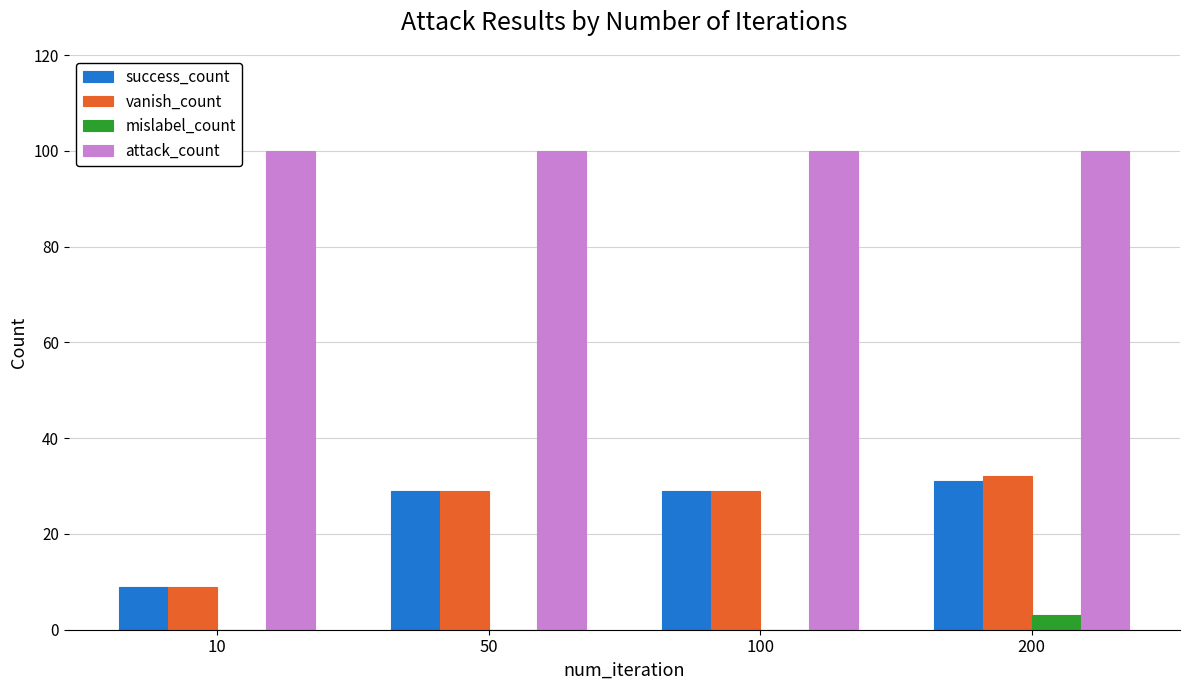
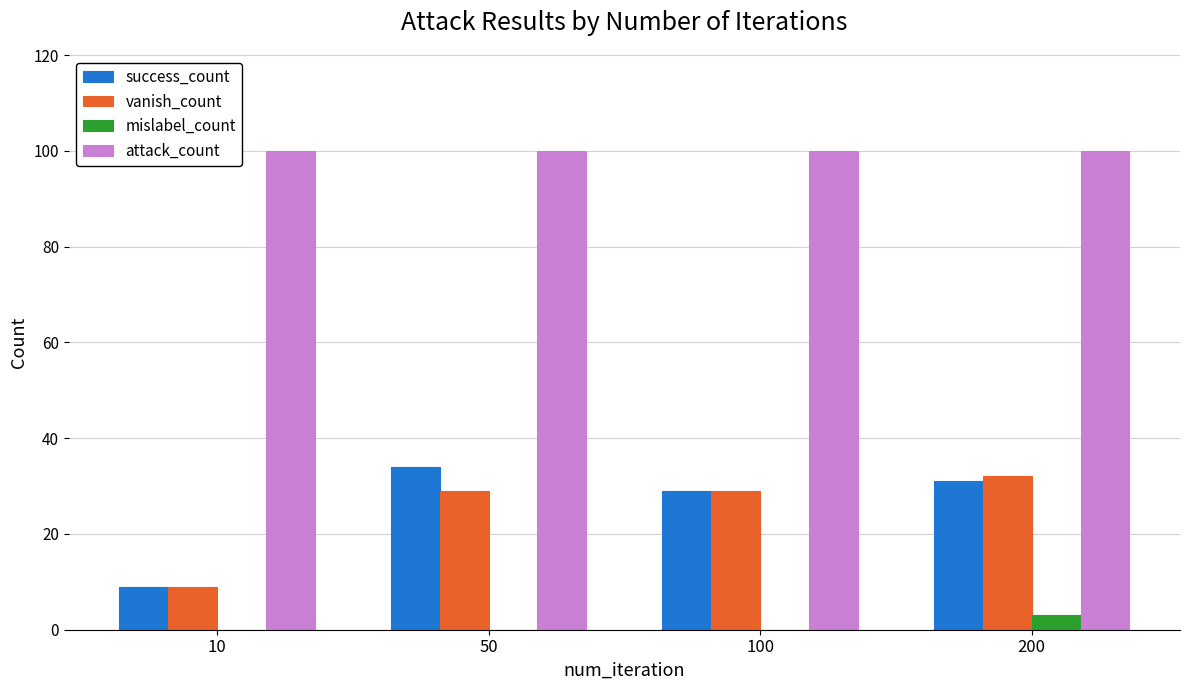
success_count, 50: 29 -> 34
